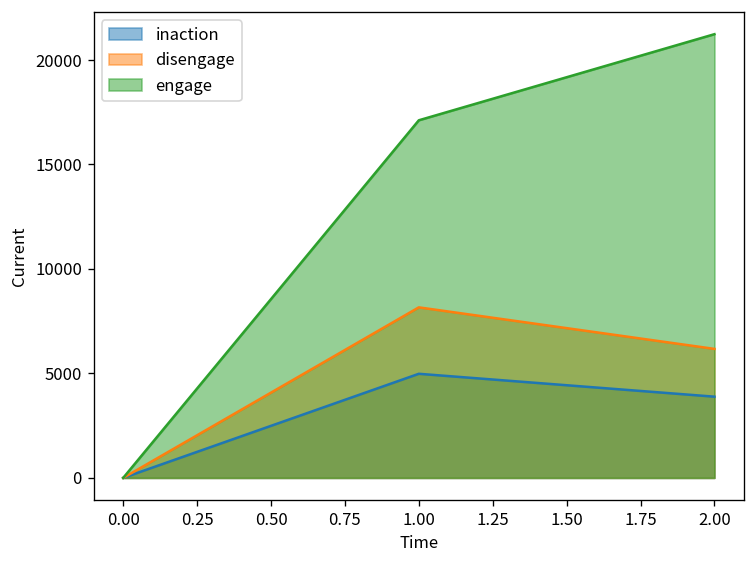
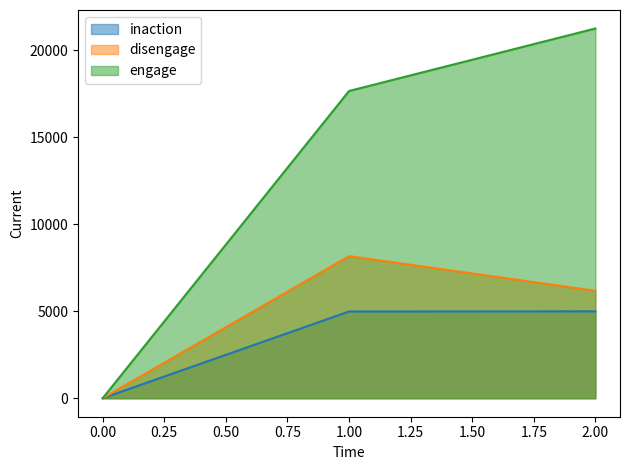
engage, 1.00: 17100 -> 17600
inaction, 2.00: 3900 -> 5000
